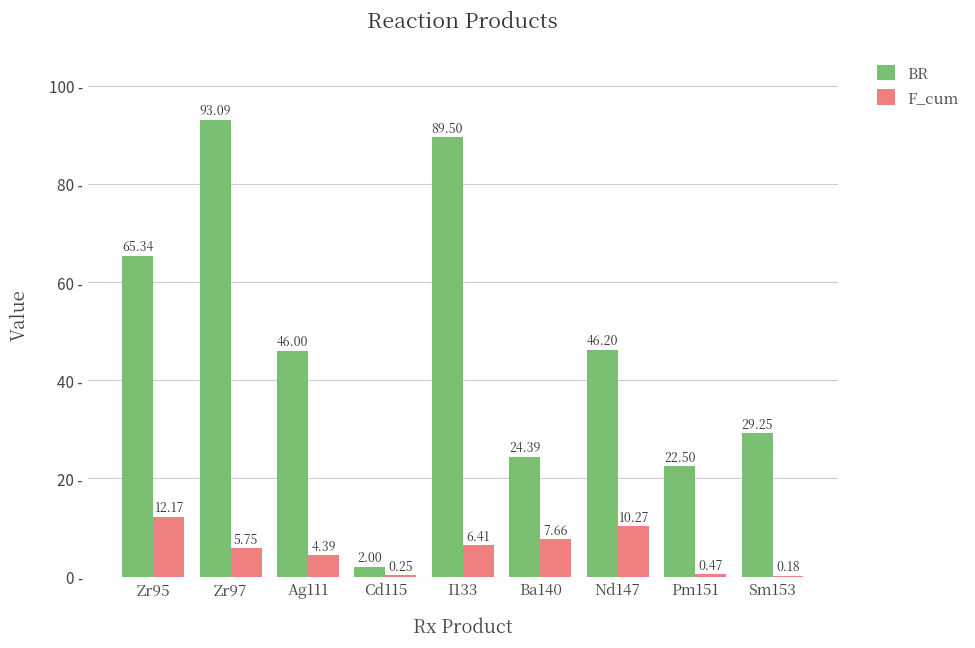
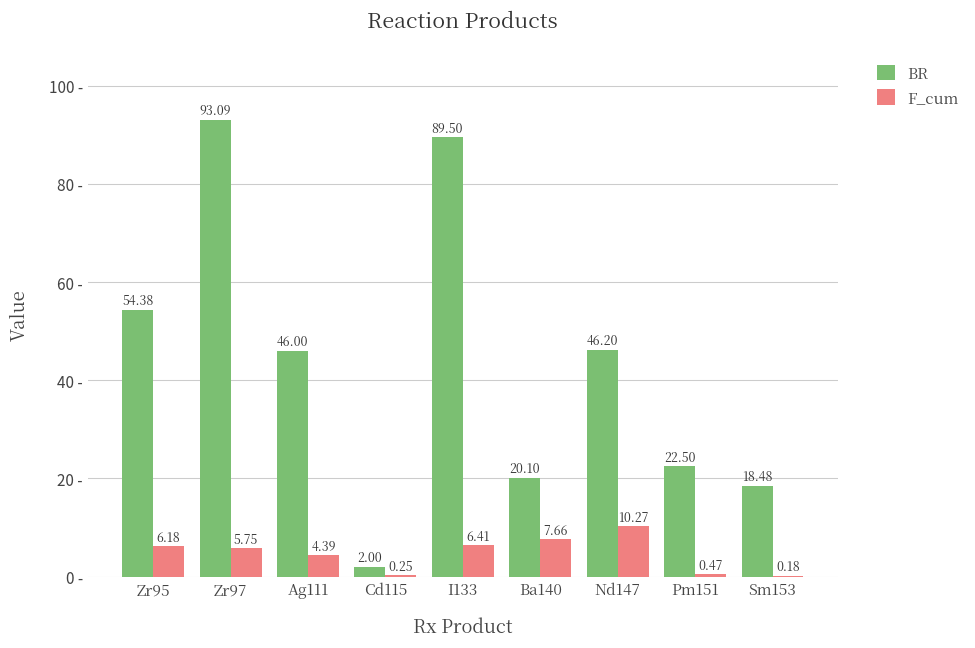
BR, Zr95: 65.34 -> 54.38
F_cum, Zr95: 12.17 -> 6.18
BR, Ba140: 24.39 -> 20.10
BR, Sm153: 29.25 -> 18.48
